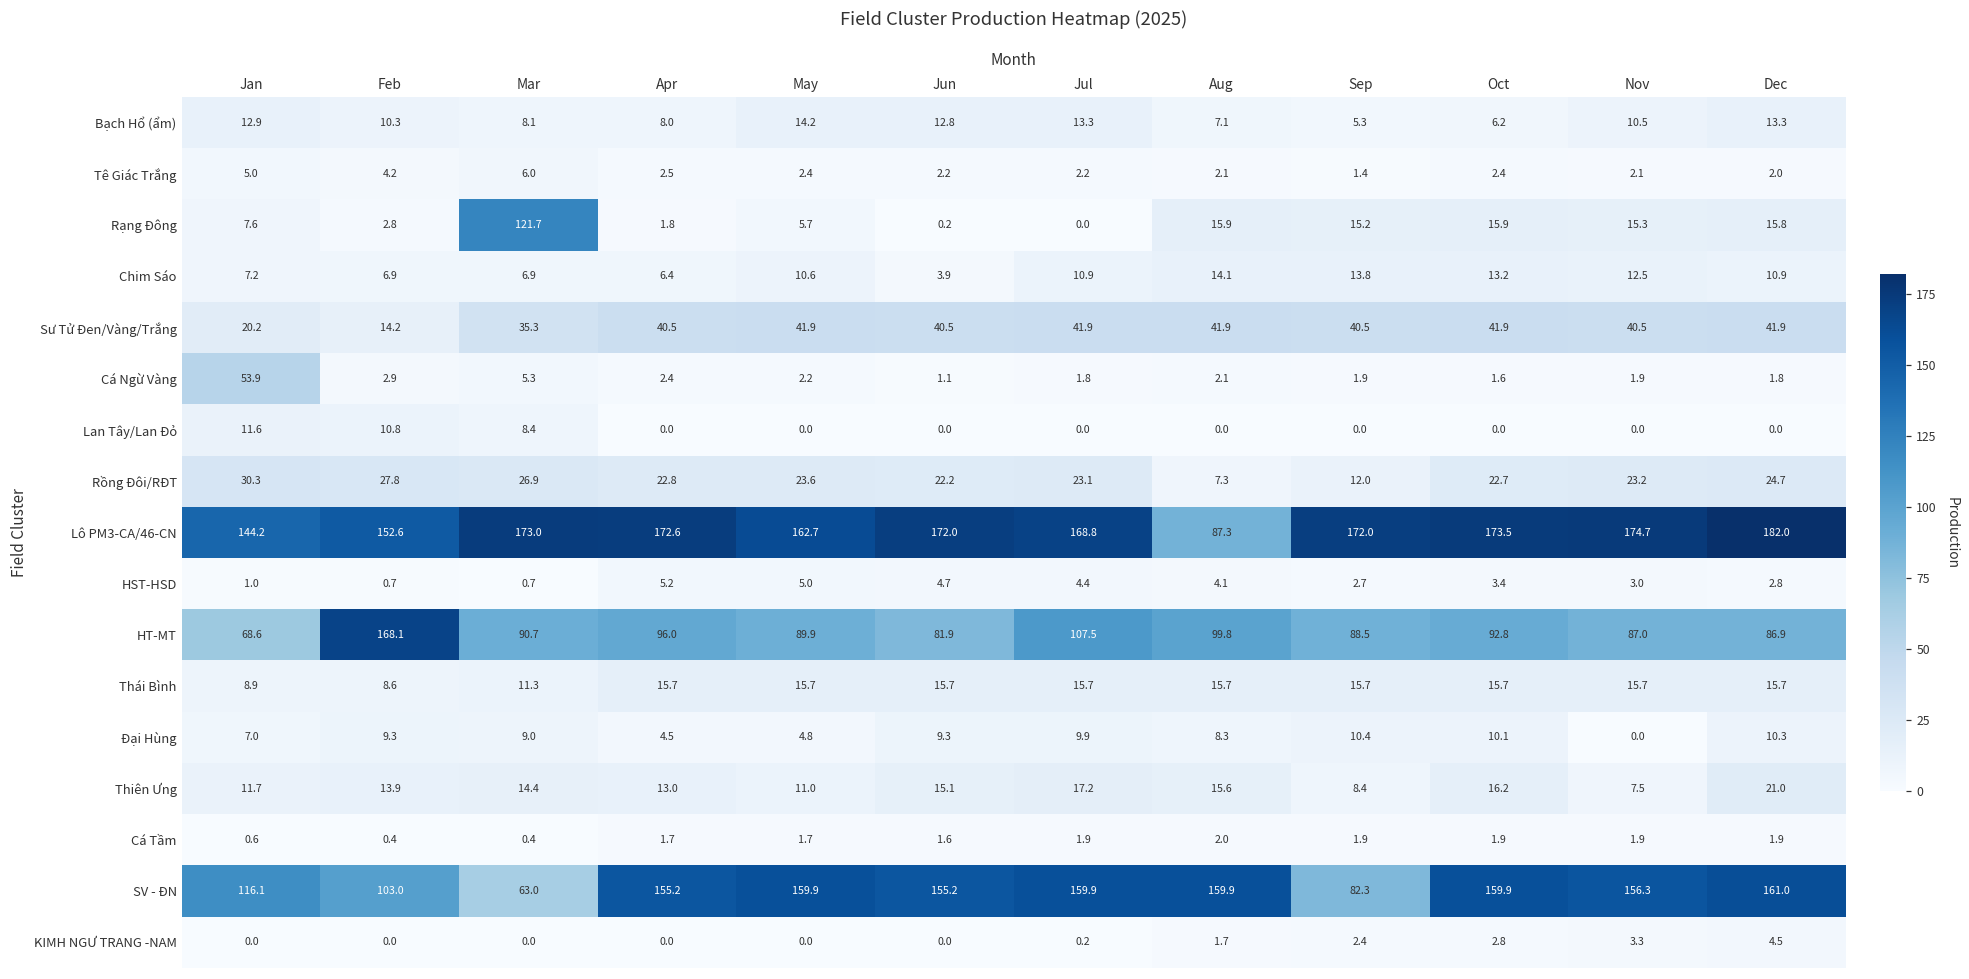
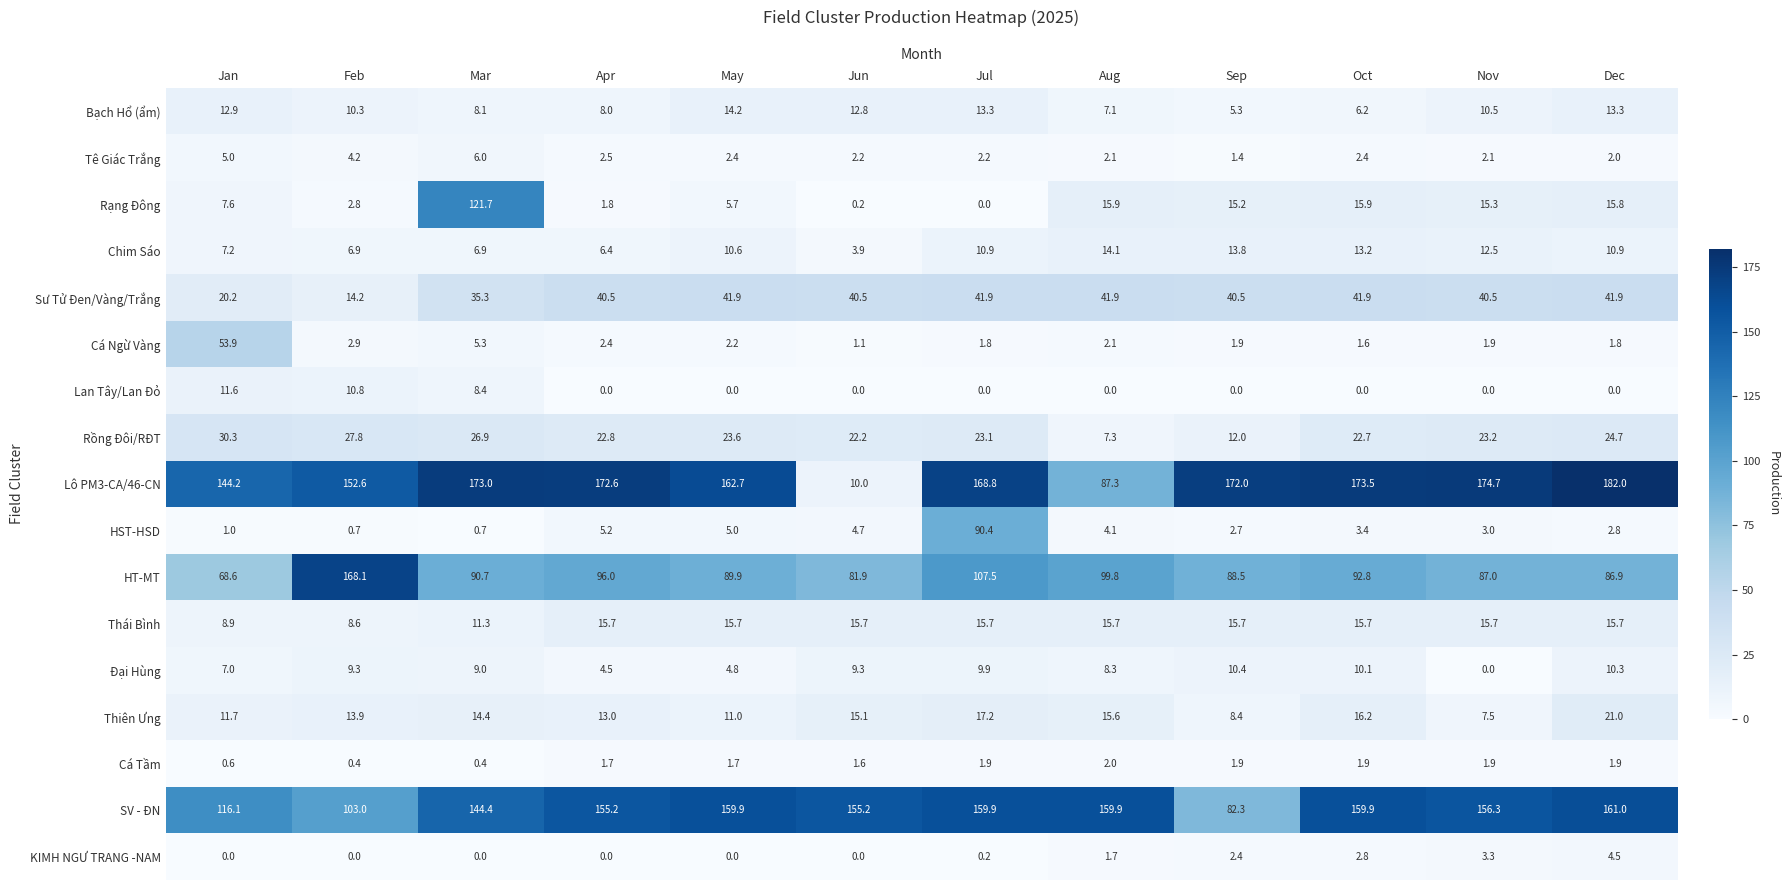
Lô PM3-CA/46-CN, Jun: 172.0 -> 10.0
HST-HSD, Jul: 4.4 -> 90.4
SV - ĐN, Mar: 63.0 -> 144.4
